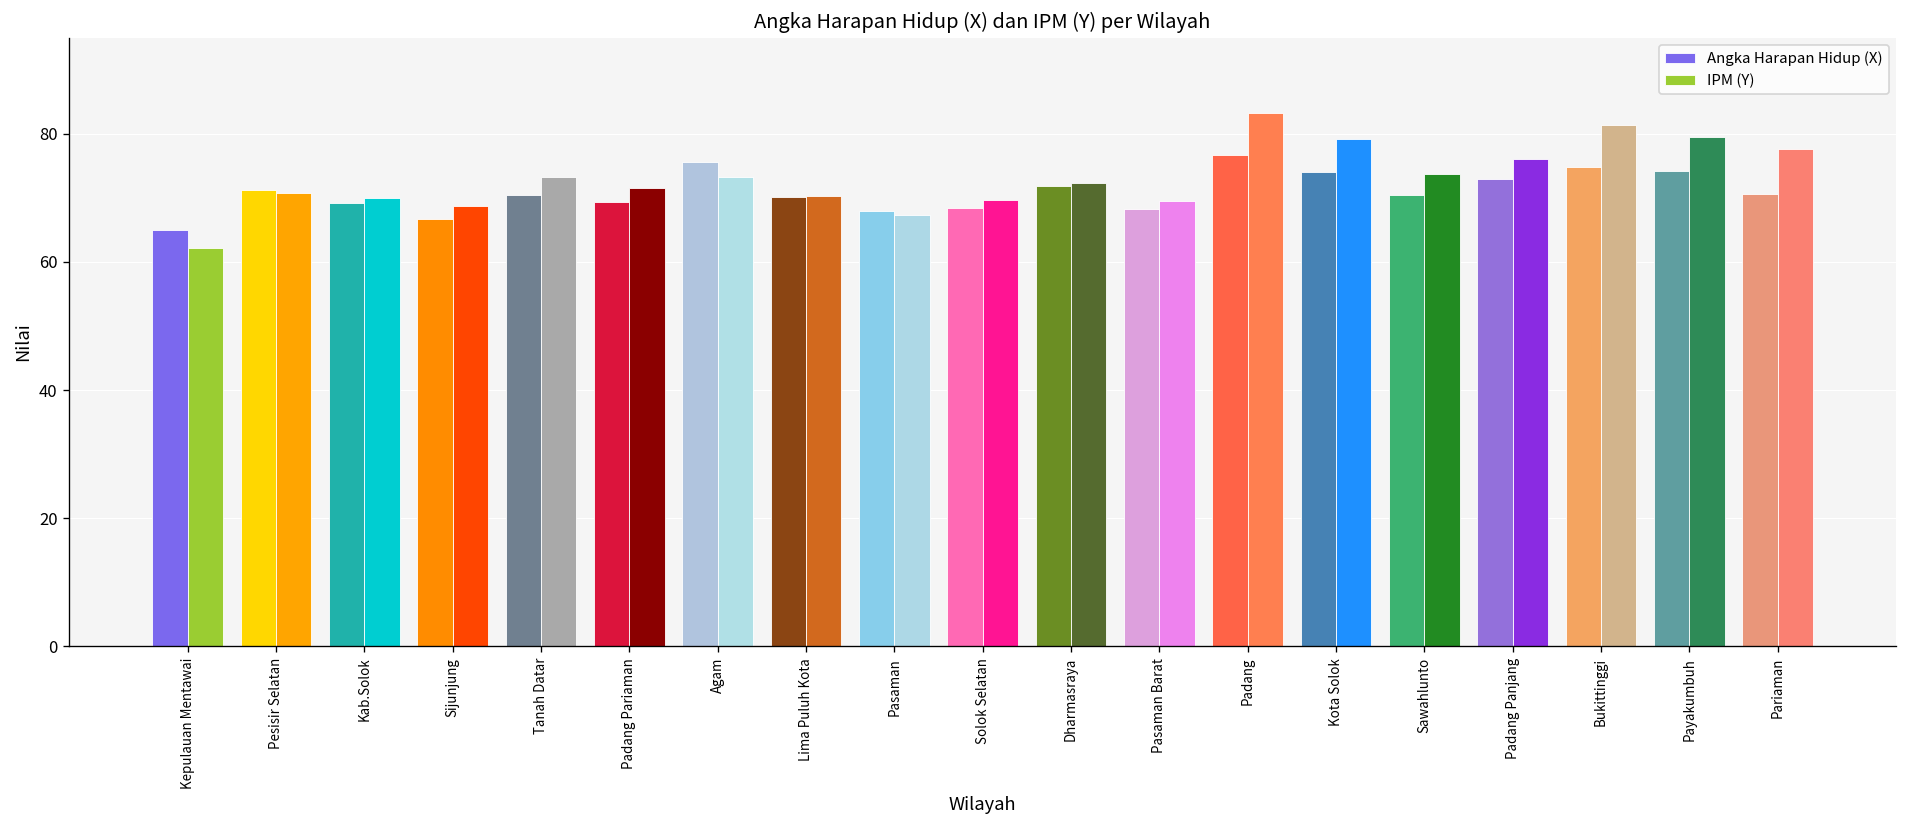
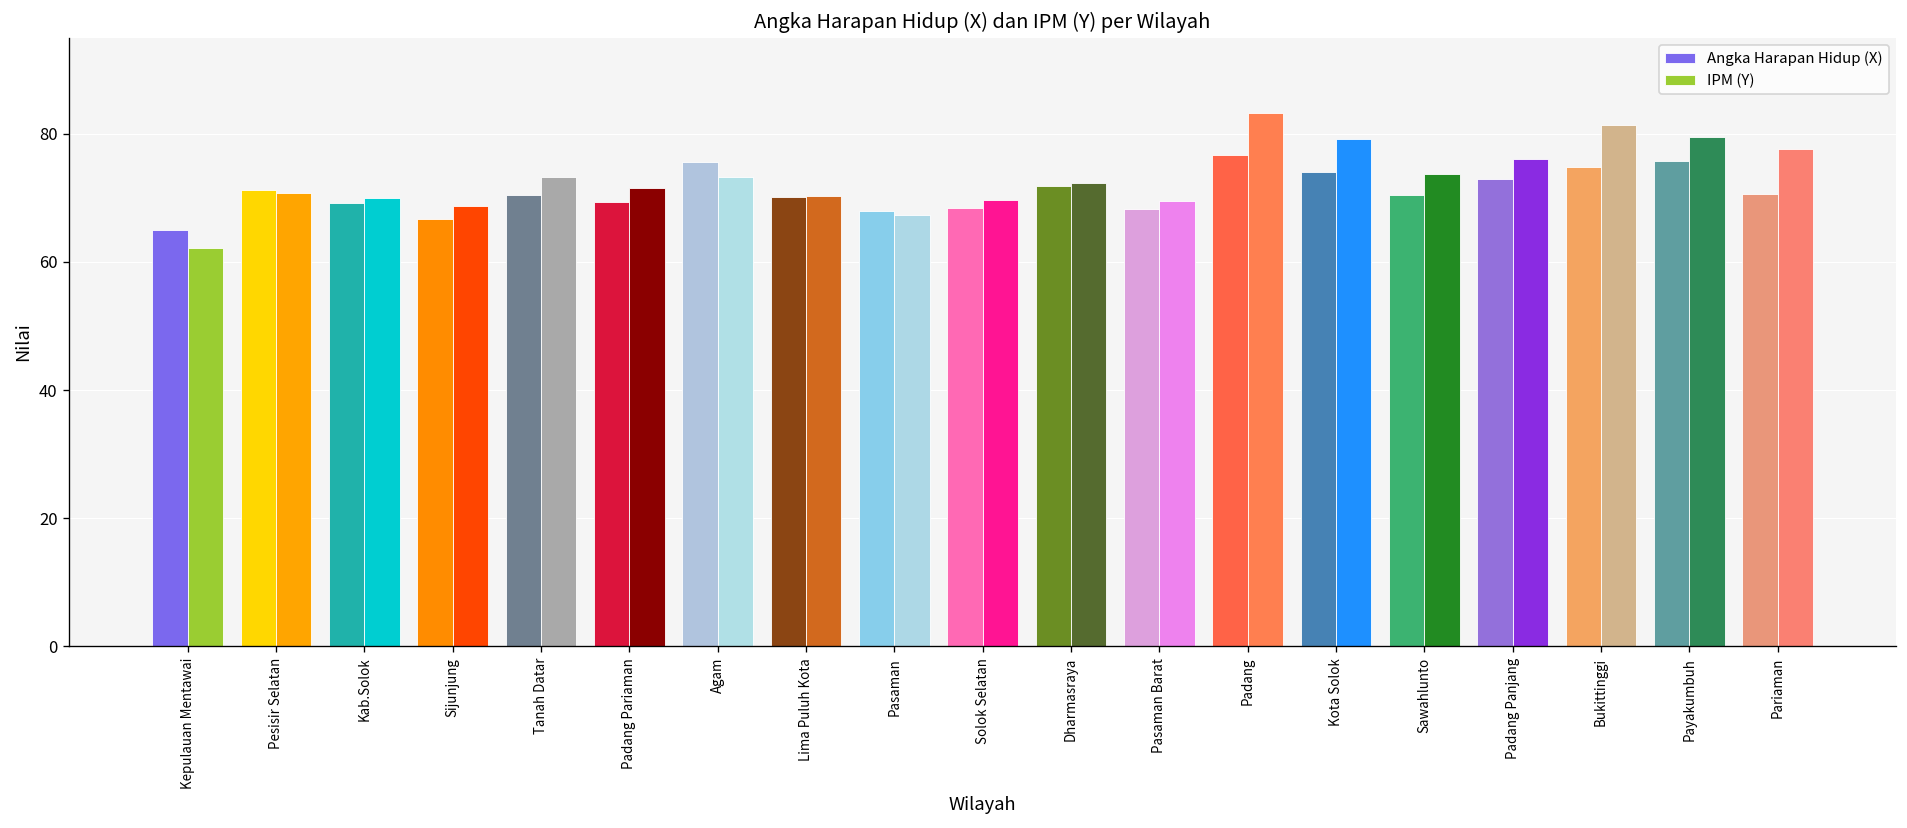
Angka Harapan Hidup (X), Payakumbuh: 74 -> 76
